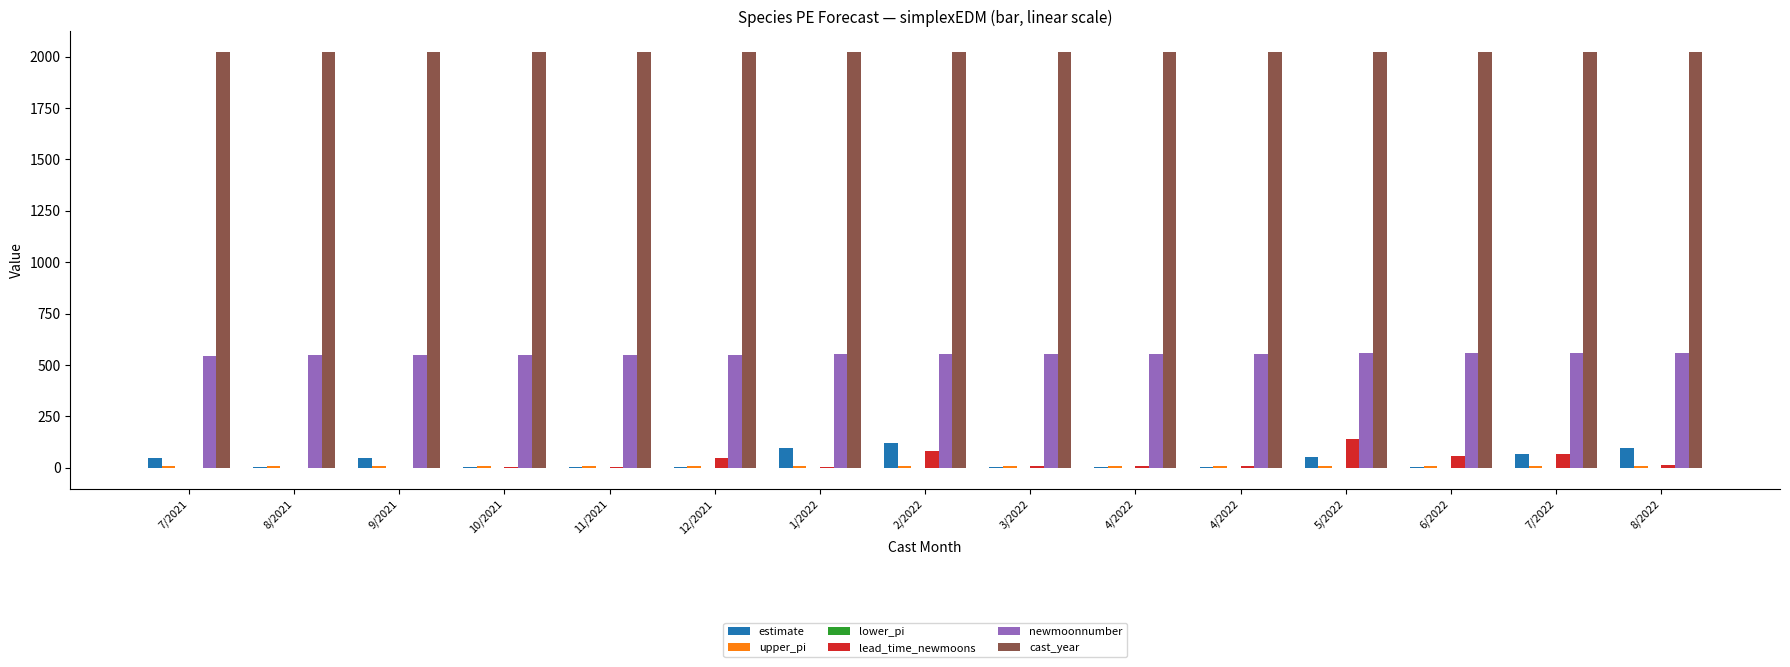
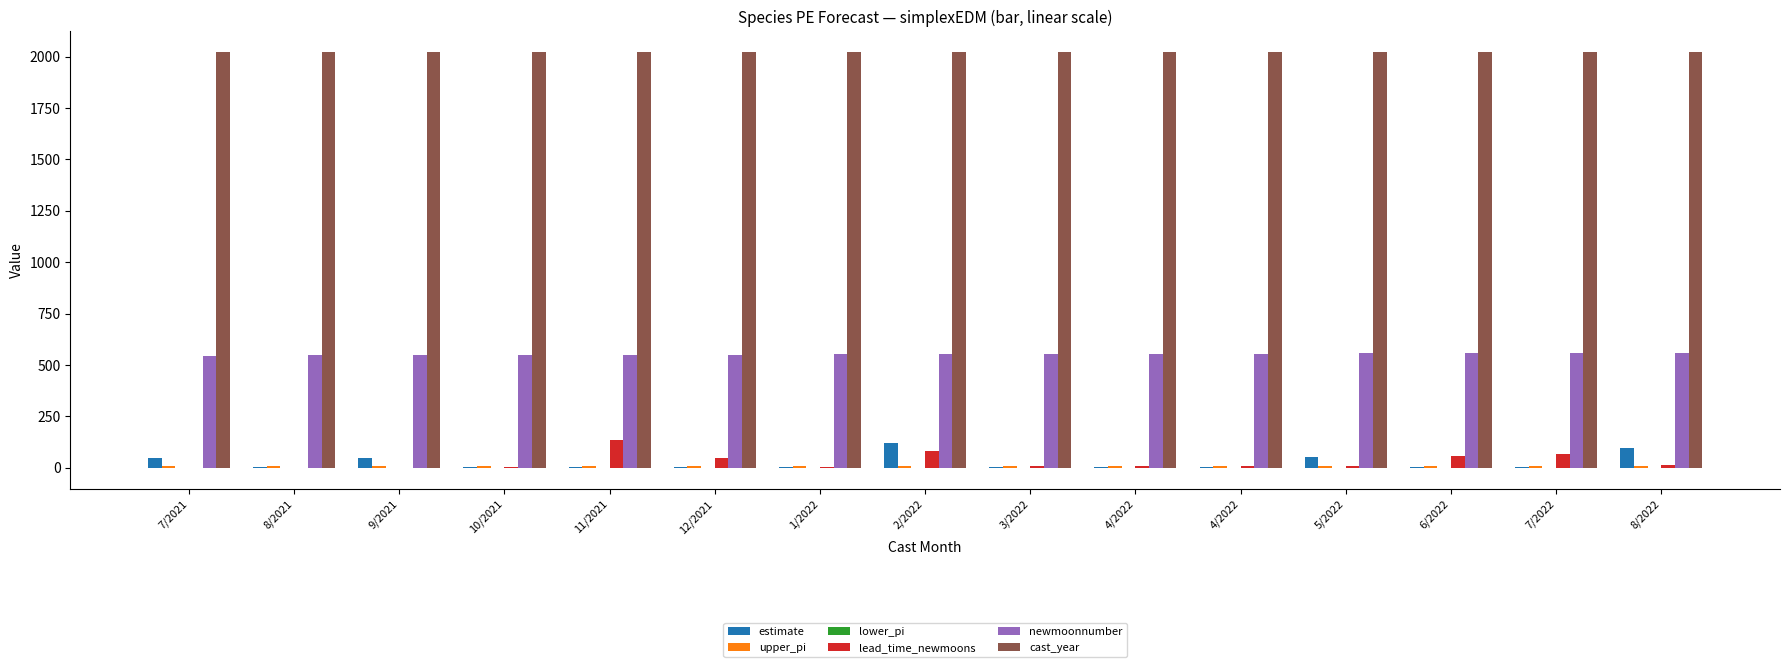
lead_time_newmoons, 11/2021: 0 -> 130
estimate, 1/2022: 100 -> 0
lead_time_newmoons, 5/2022: 140 -> 10
estimate, 7/2022: 70 -> 0
